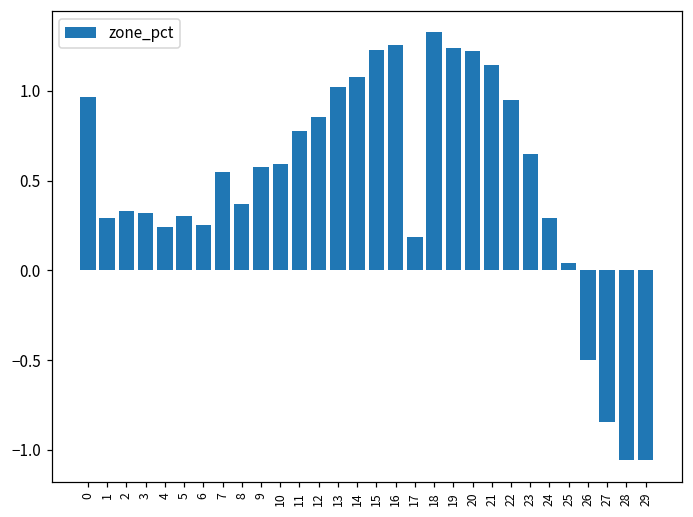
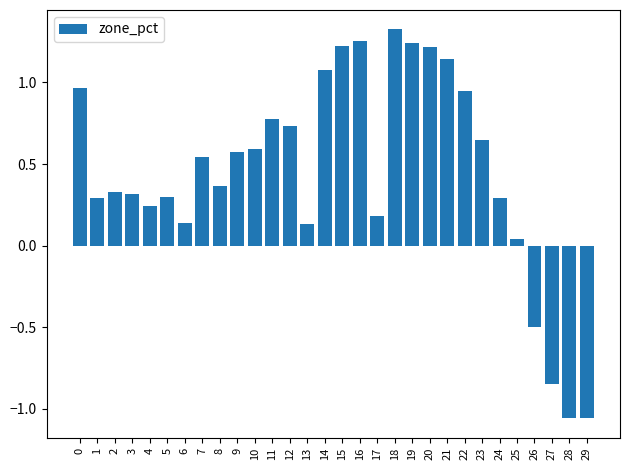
6: 0.25 -> 0.14
12: 0.85 -> 0.74
13: 1.02 -> 0.13
